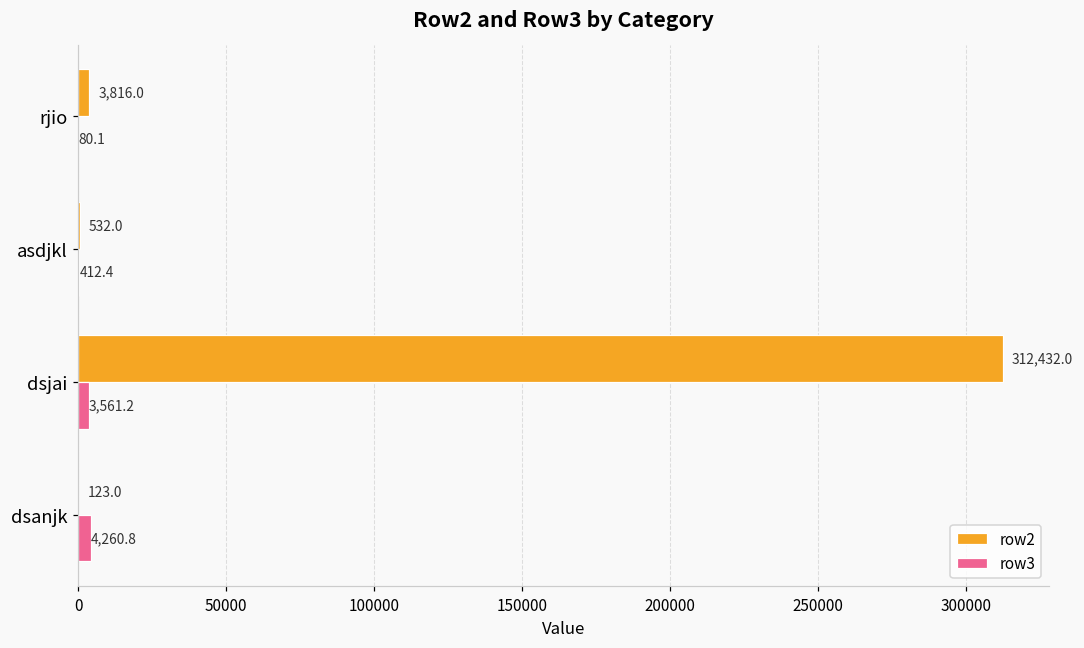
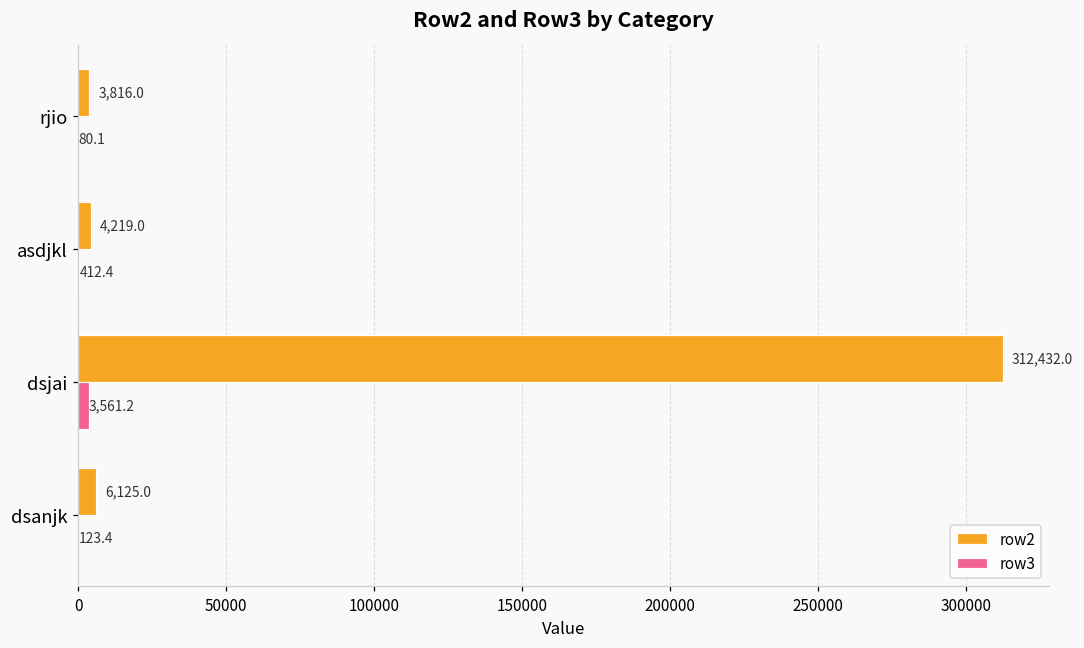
row2, asdjkl: 532.0 -> 4,219.0
row2, dsanjk: 123.0 -> 6,125.0
row3, dsanjk: 4,260.8 -> 123.4
